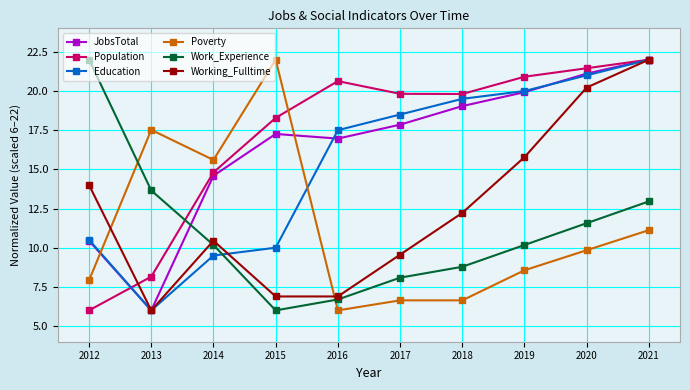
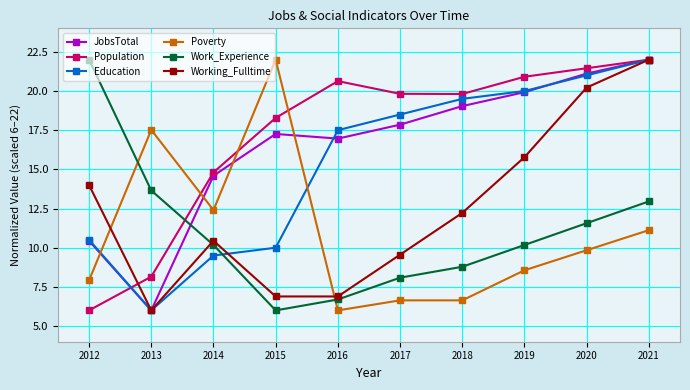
Poverty, 2014: 15.6 -> 12.4
